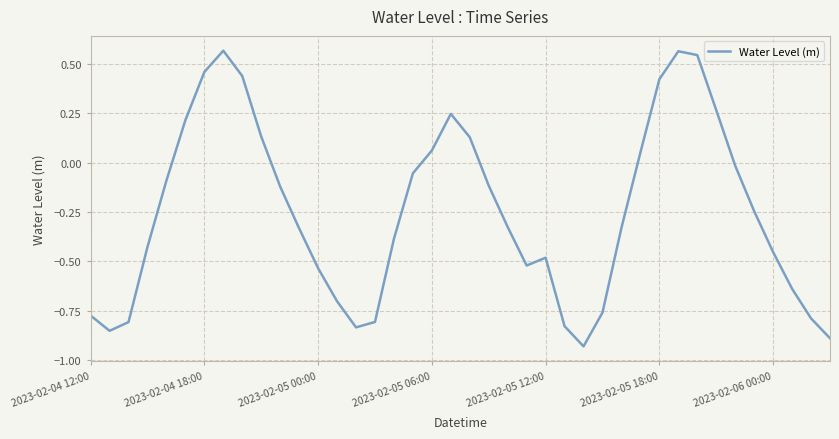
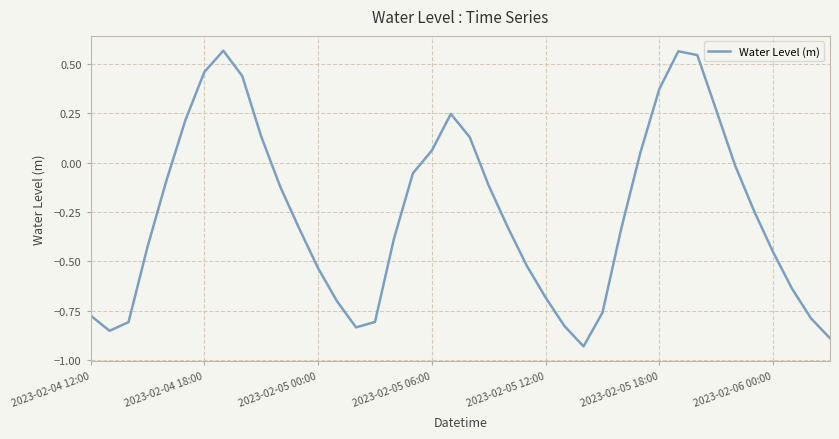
2023-02-05 12:00: -0.48 -> -0.68
2023-02-05 18:00: 0.42 -> 0.37
